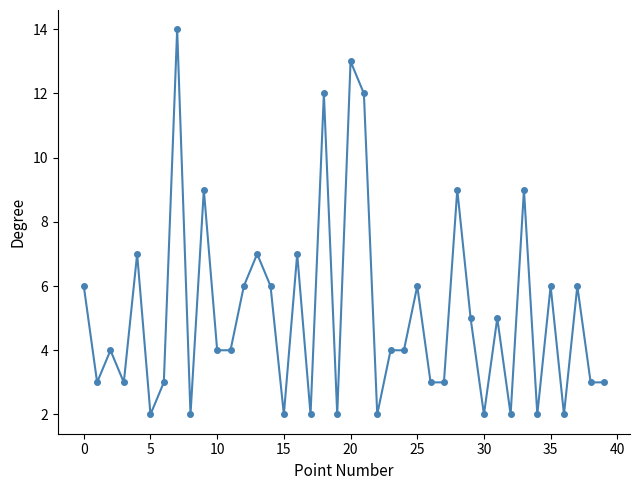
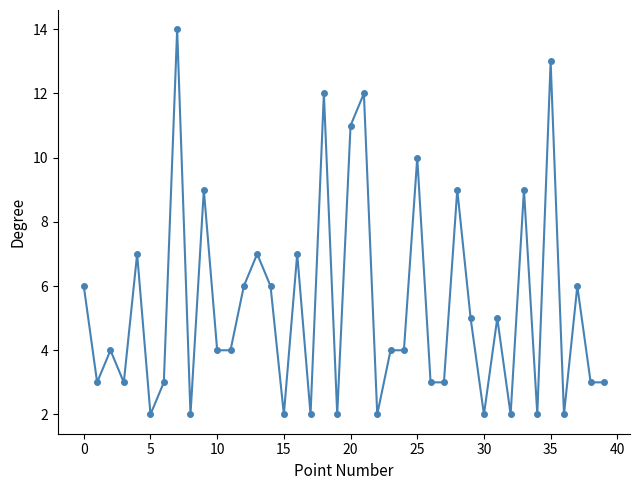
20: 13 -> 11
25: 6 -> 10
35: 6 -> 13
